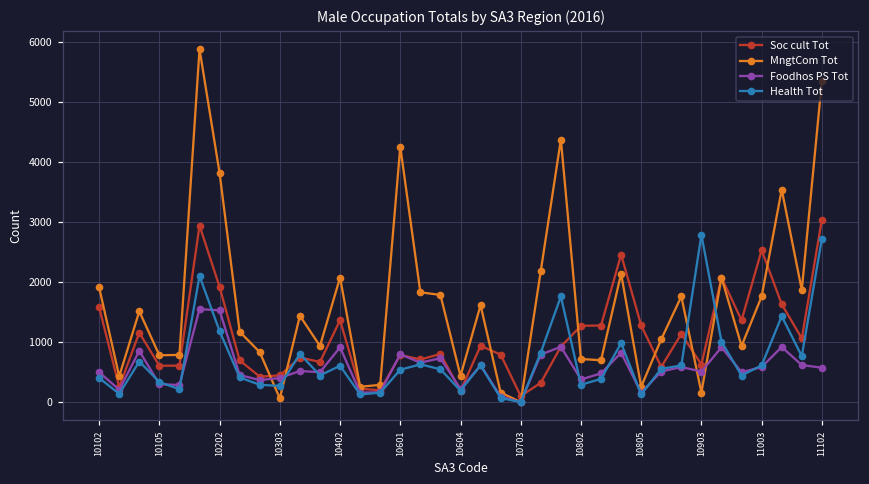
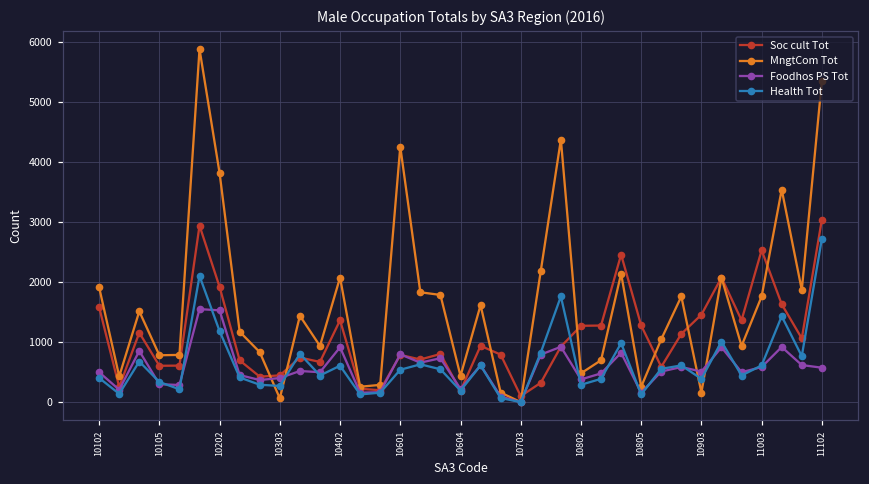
MngtCom Tot, 10802: 700 -> 500
Soc cult Tot, 10903: 600 -> 1500
Health Tot, 10903: 2800 -> 400
